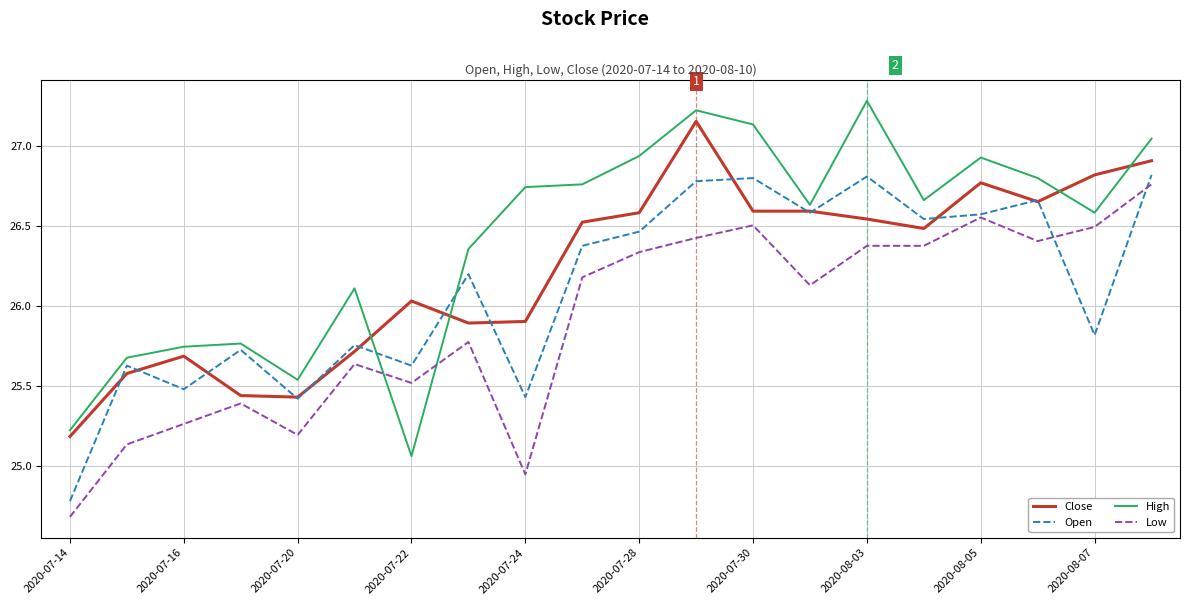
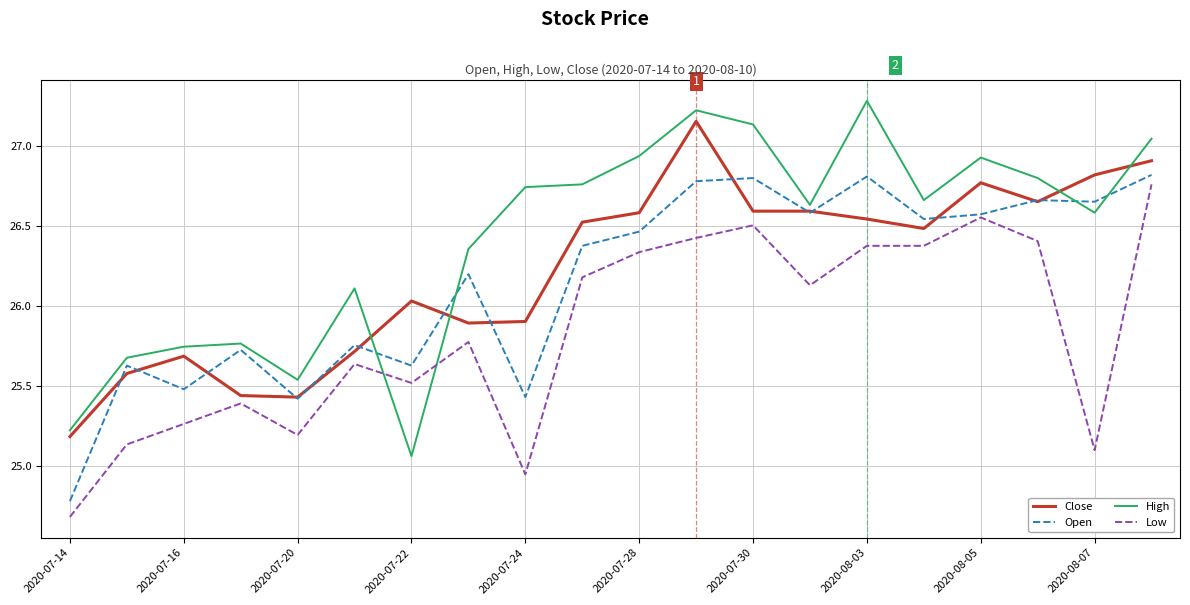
Open, 2020-08-07: 25.82 -> 26.65
Low, 2020-08-07: 26.49 -> 25.10
